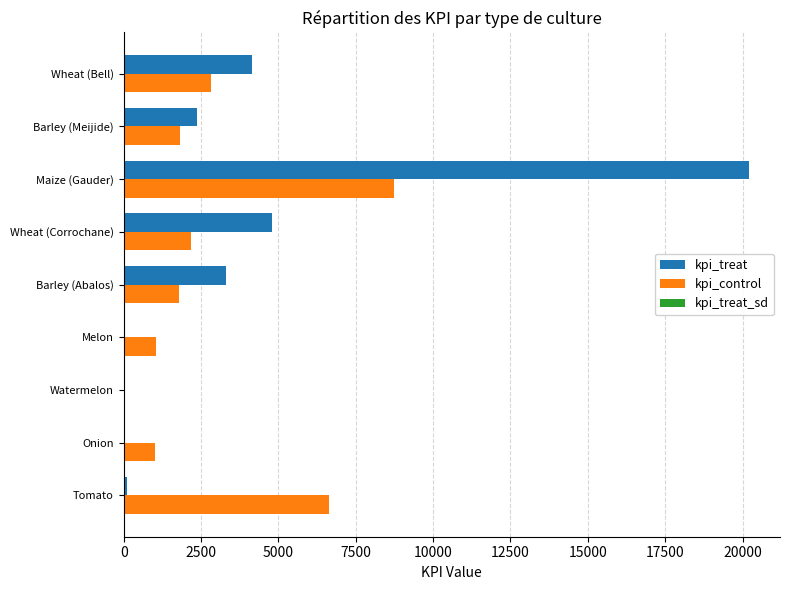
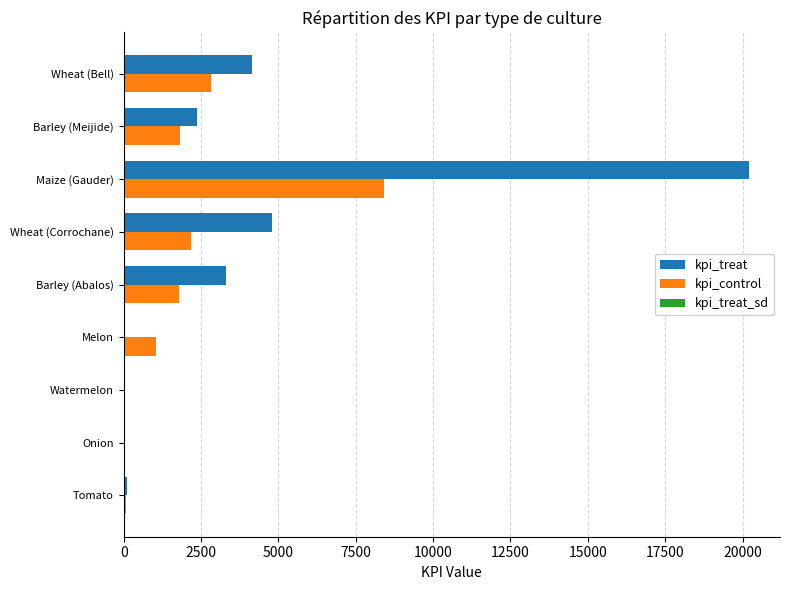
kpi_control, Maize (Gauder): 8700 -> 8400
kpi_control, Onion: 1000 -> 0
kpi_control, Tomato: 6600 -> 100
